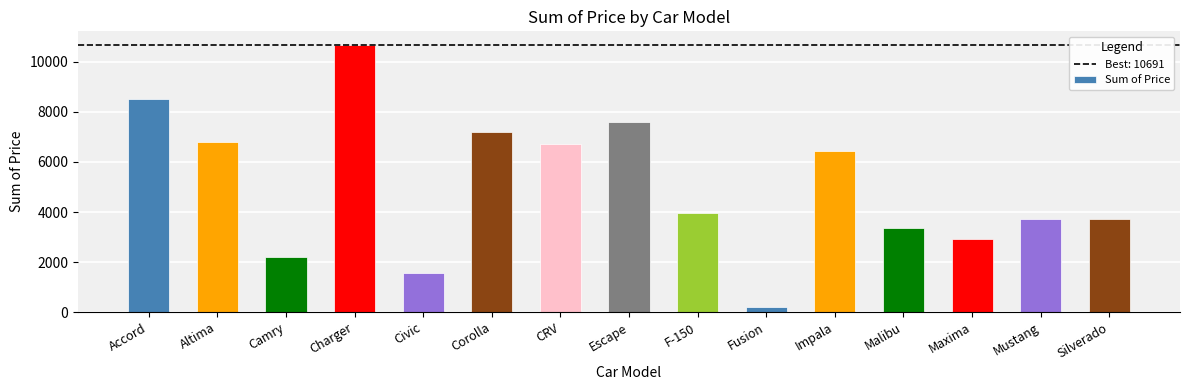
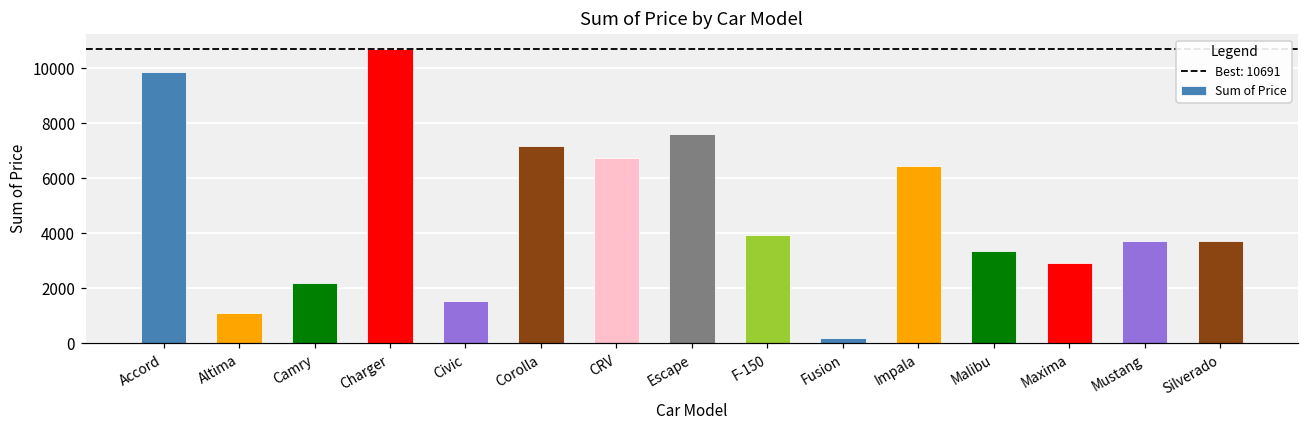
Accord: 8500 -> 9900
Altima: 6800 -> 1100
